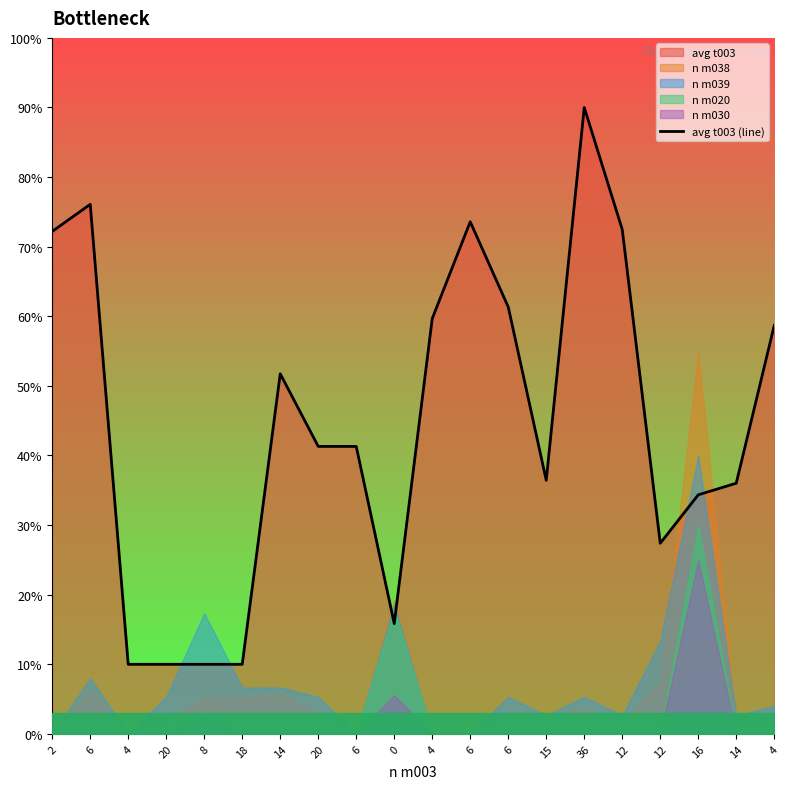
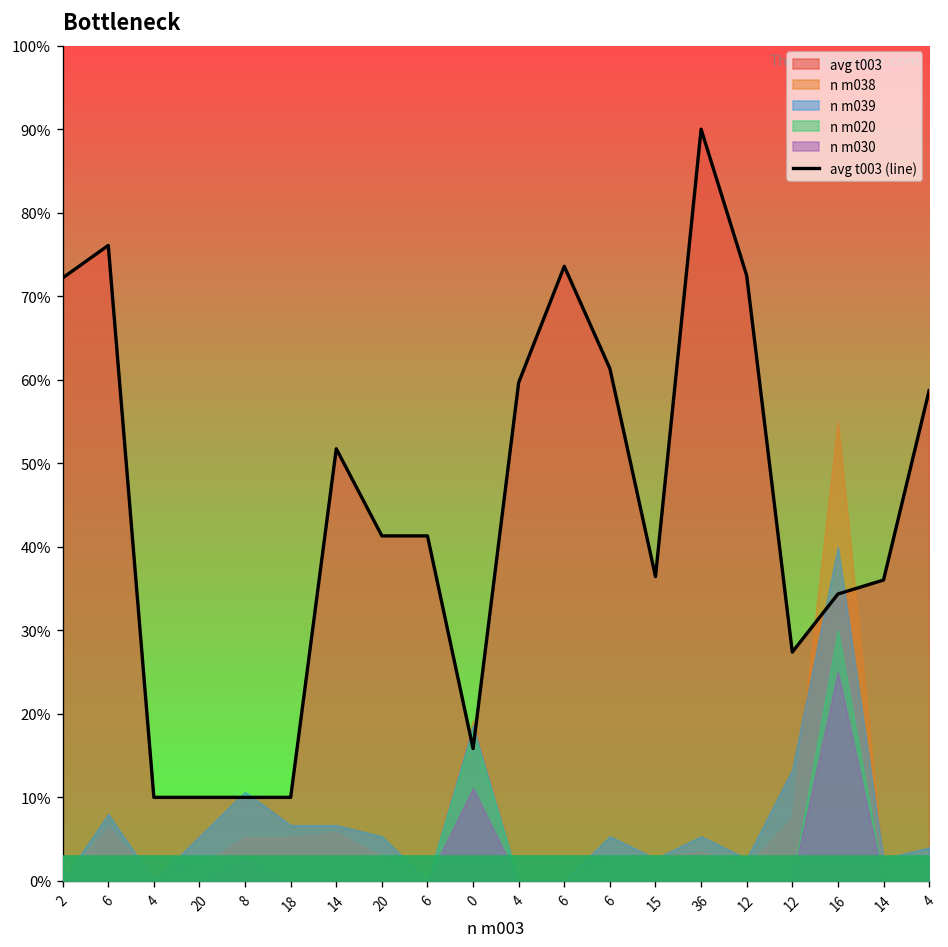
n m039, 8: 17% -> 11%
n m030, 0: 6% -> 11%
